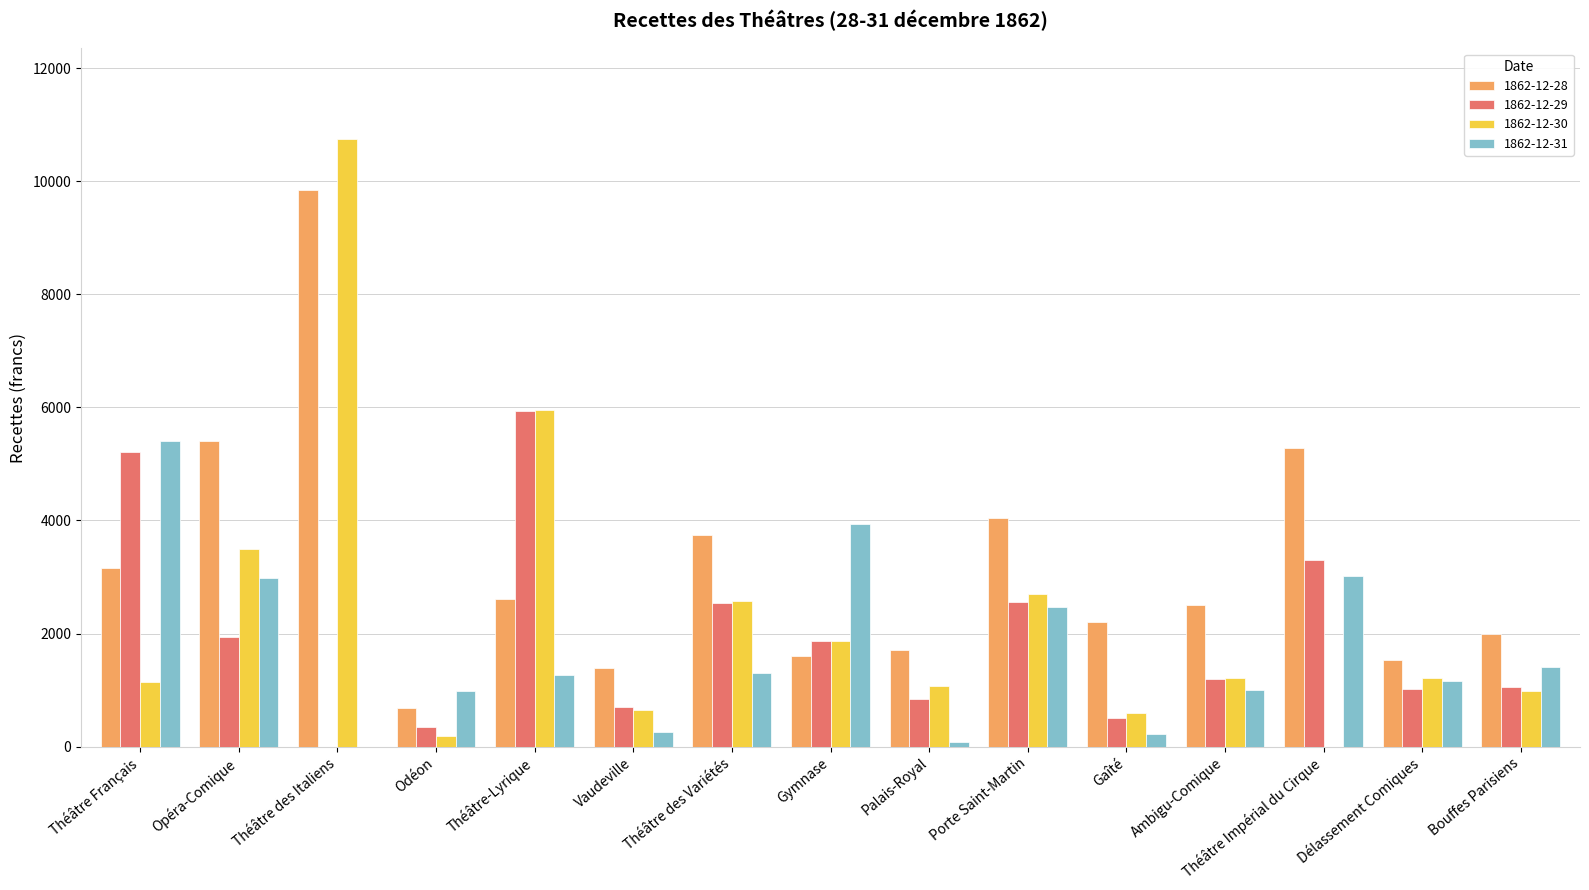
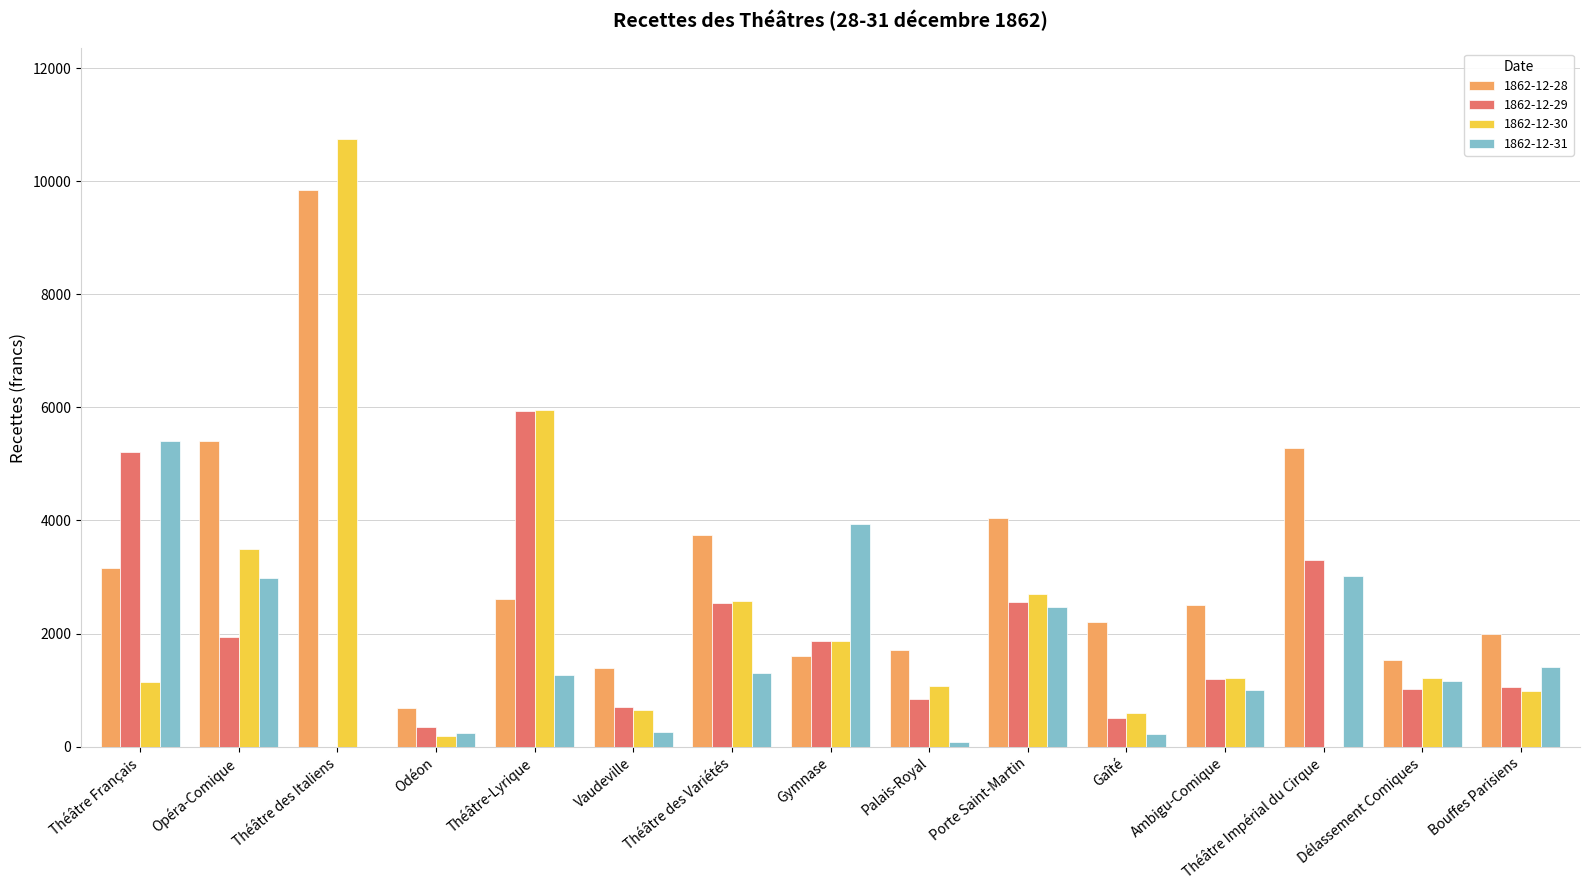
1862-12-31, Odéon: 1000 -> 200
